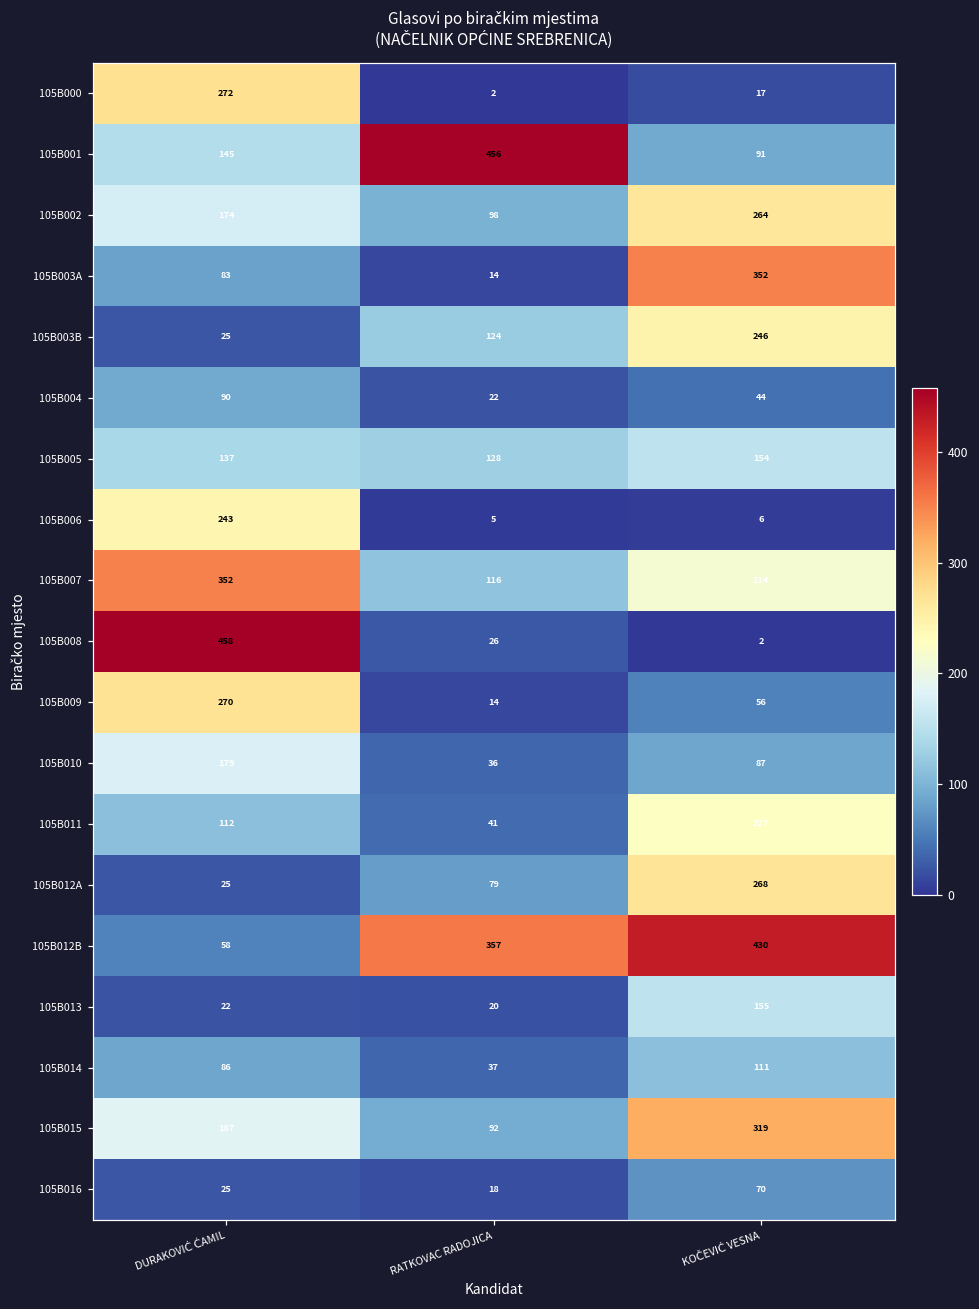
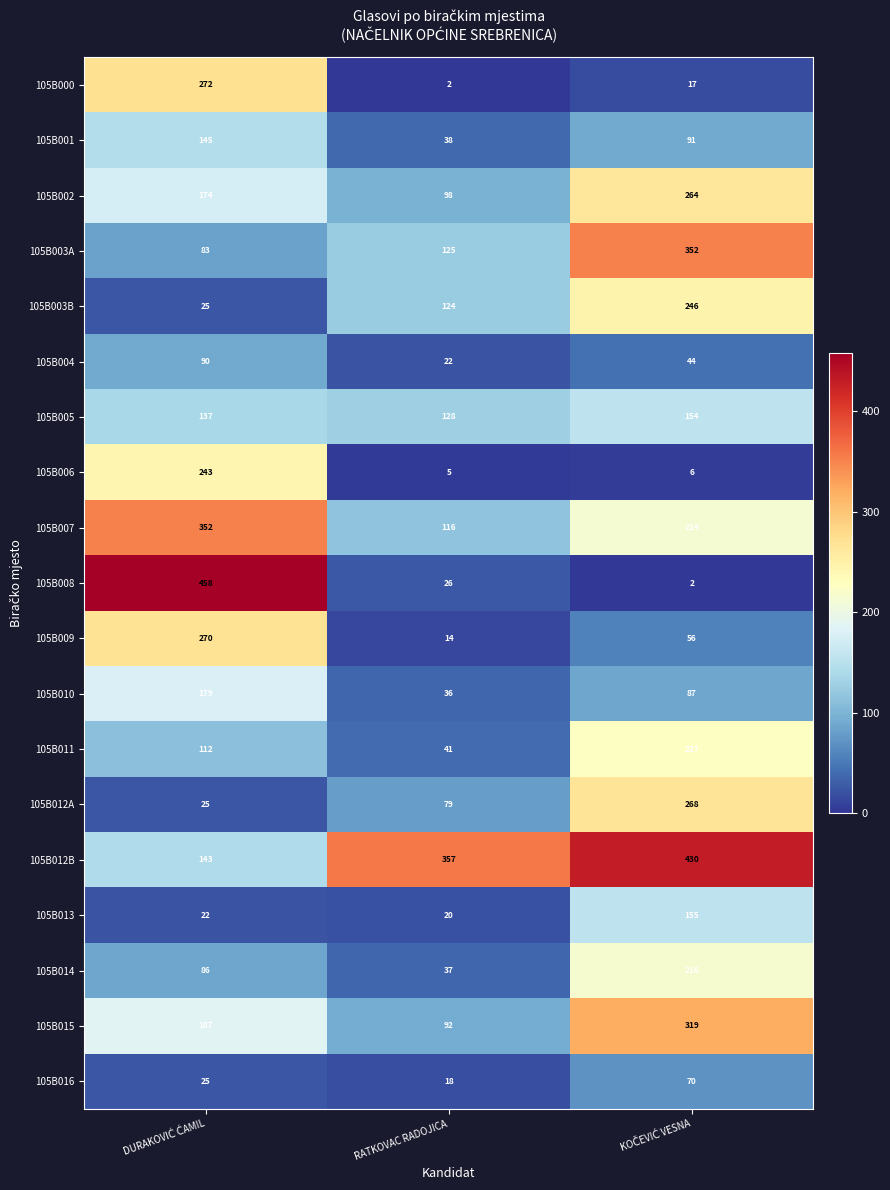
105B001, RATKOVAC RADOJICA: 456 -> 38
105B003A, RATKOVAC RADOJICA: 14 -> 125
105B012B, DURAKOVIĆ ĆAMIL: 58 -> 143
105B014, KOČEVIĆ VESNA: 111 -> 216
